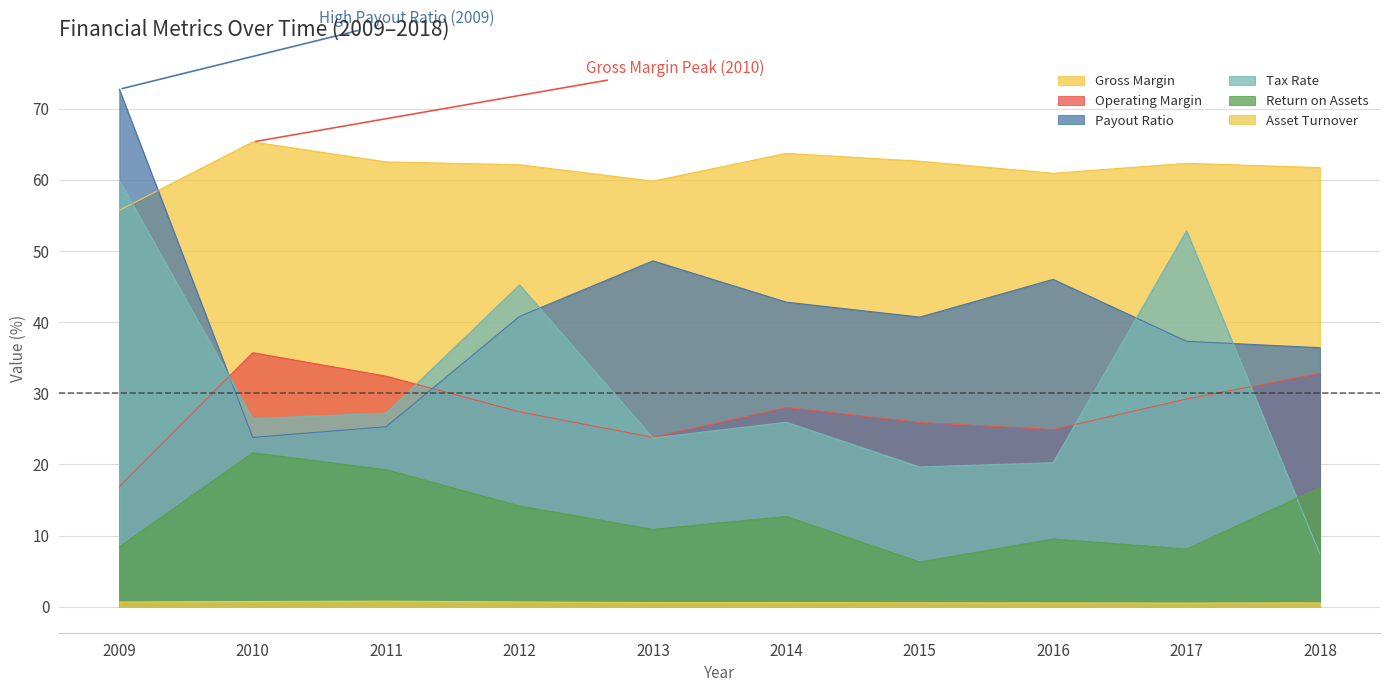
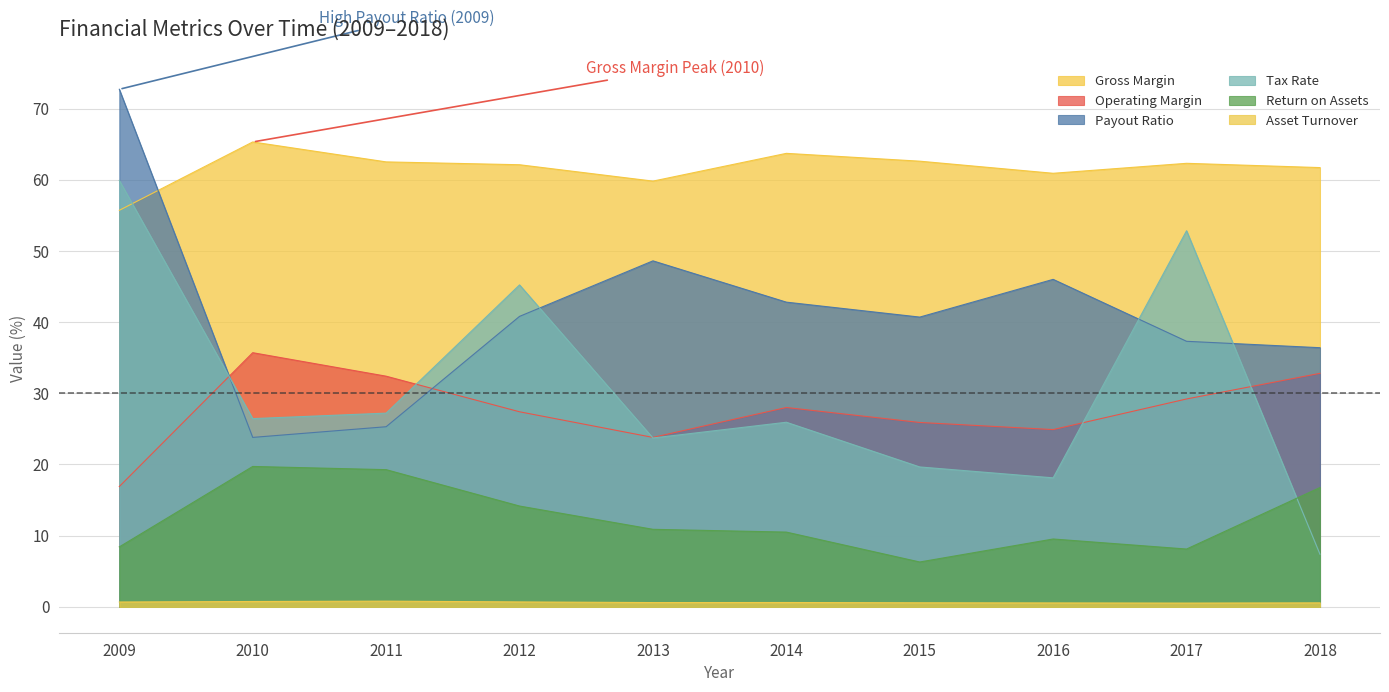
Return on Assets, 2010: 22 -> 20
Return on Assets, 2014: 13 -> 11
Tax Rate, 2016: 20 -> 18
